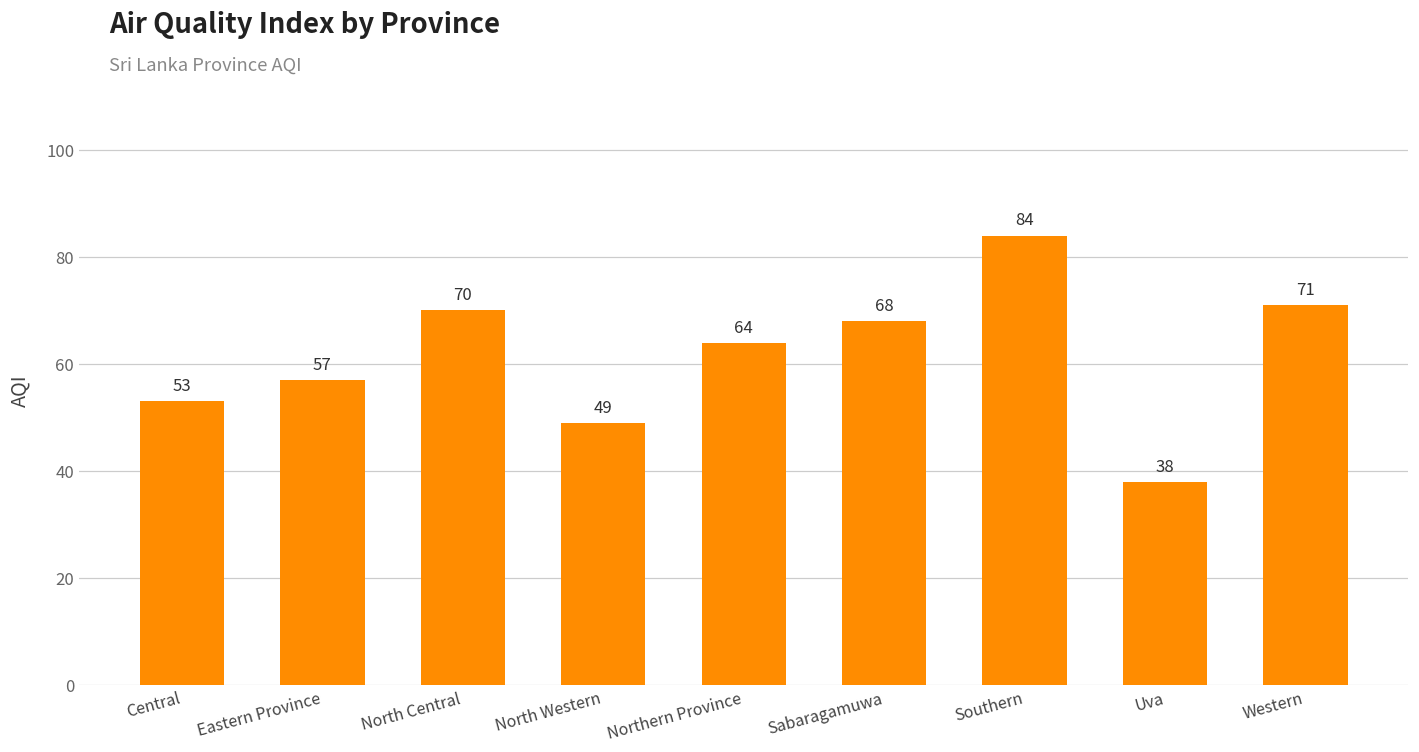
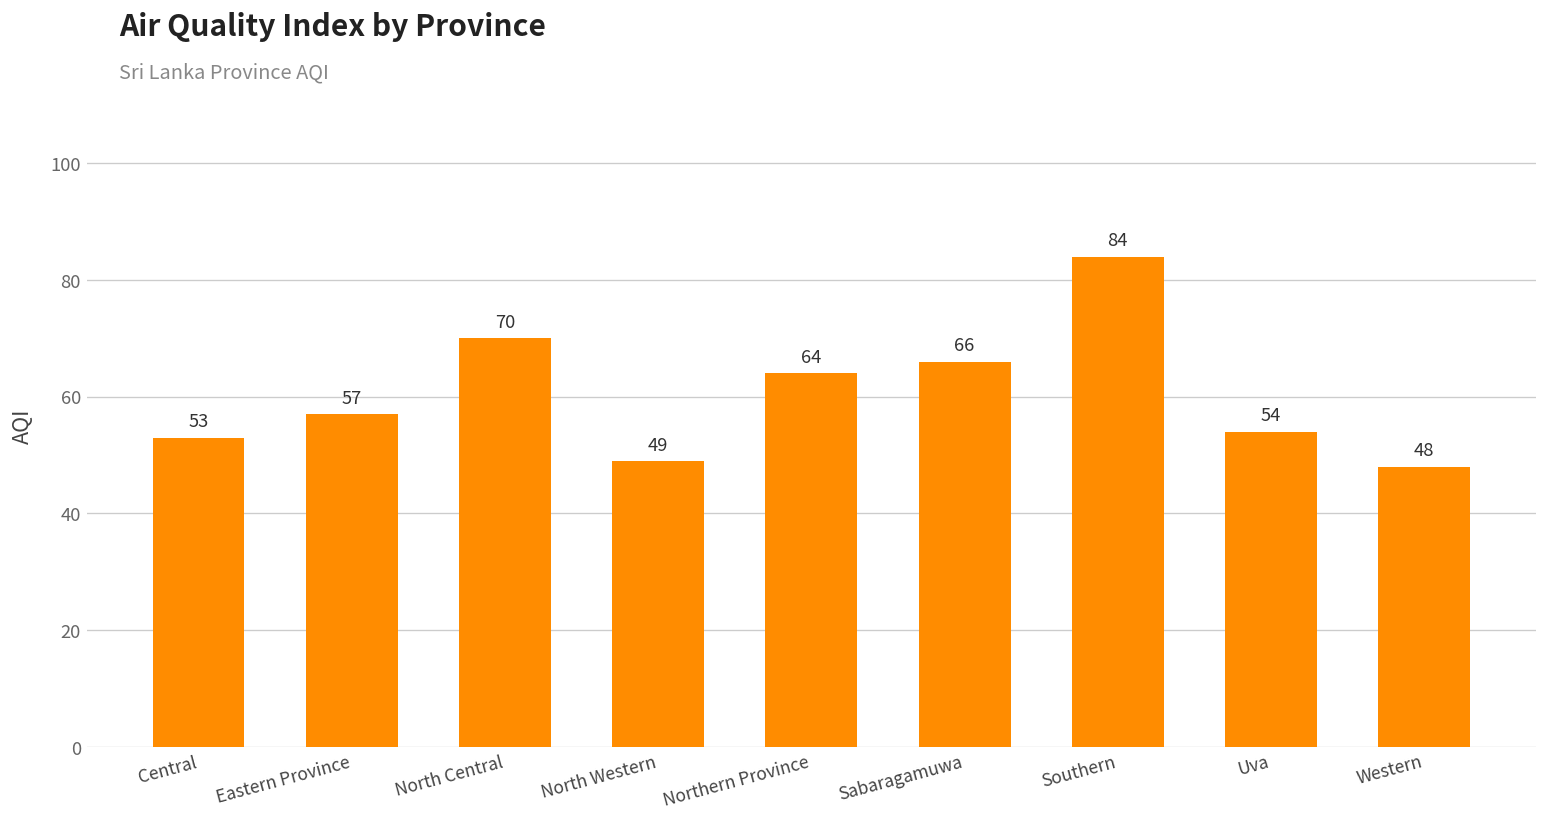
Sabaragamuwa: 68 -> 66
Uva: 38 -> 54
Western: 71 -> 48
